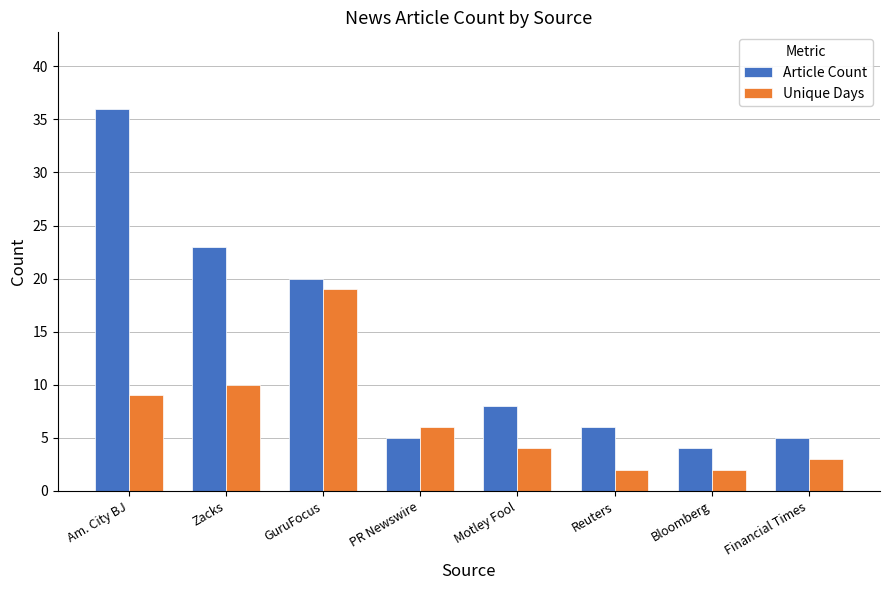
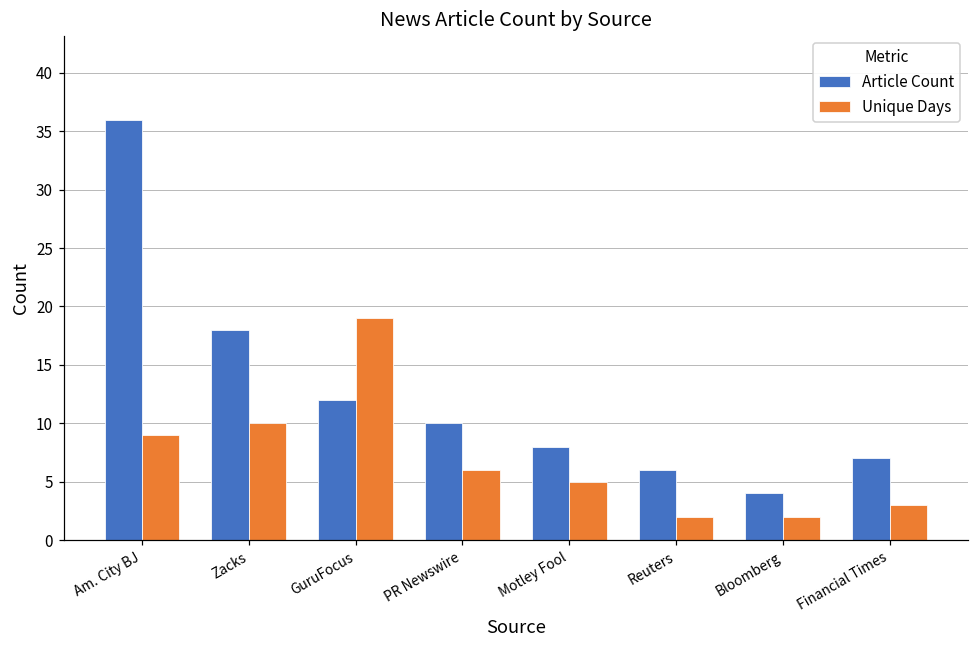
Article Count, Zacks: 23 -> 18
Article Count, GuruFocus: 20 -> 12
Article Count, PR Newswire: 5 -> 10
Unique Days, Motley Fool: 4 -> 5
Article Count, Financial Times: 5 -> 7
